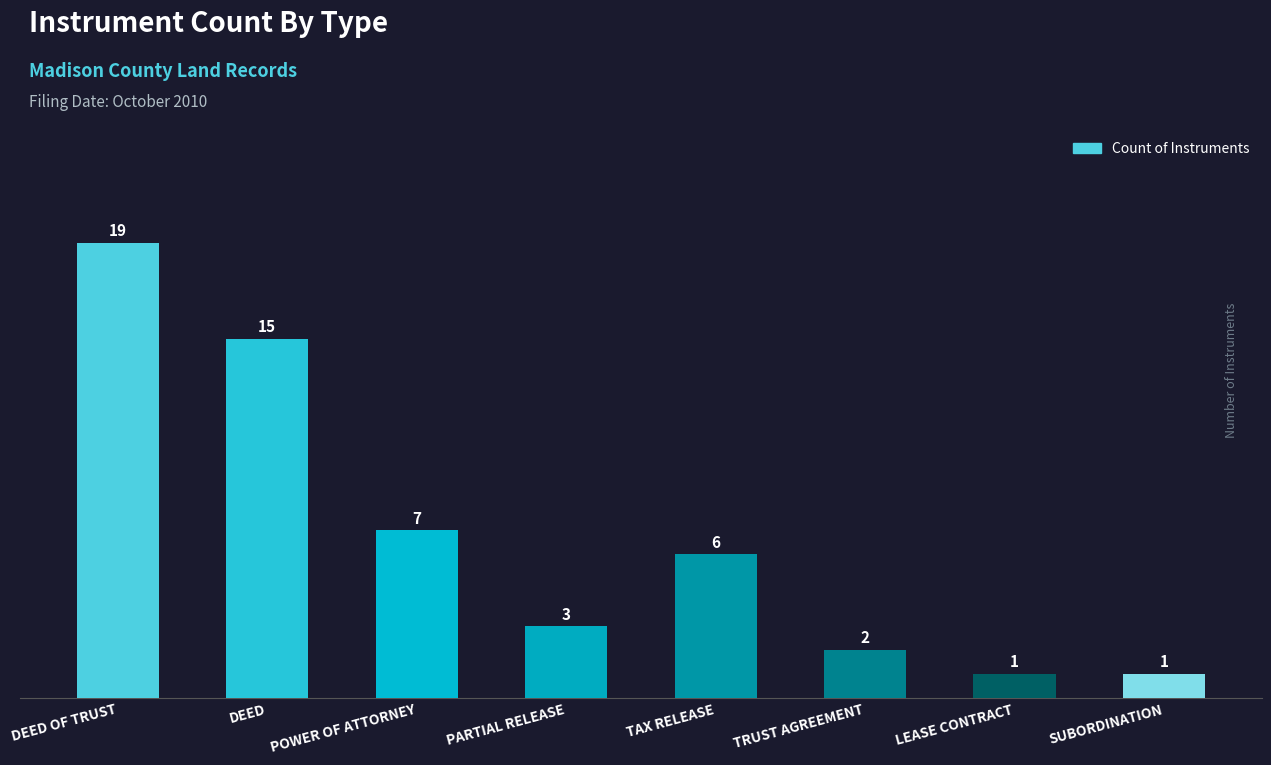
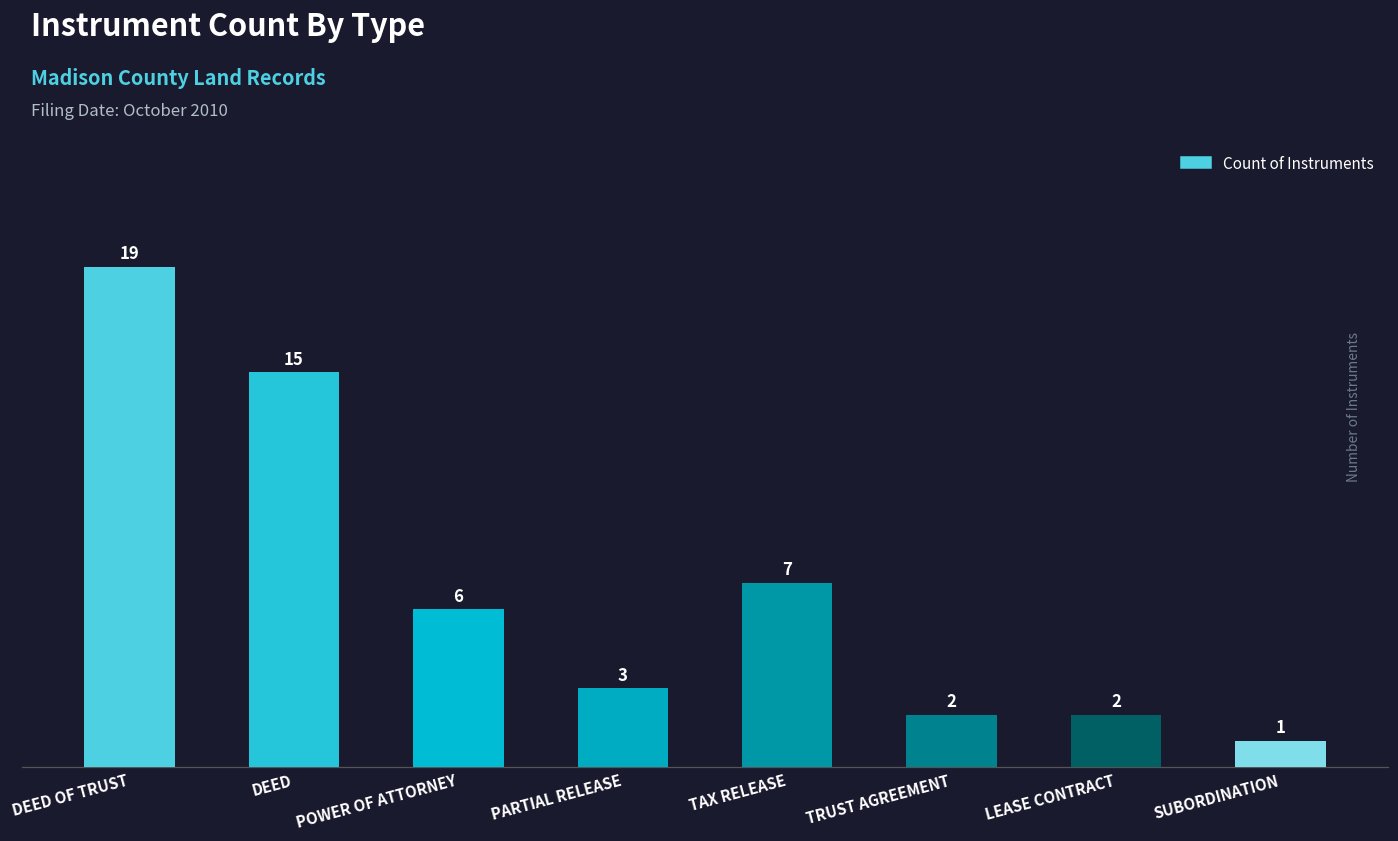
POWER OF ATTORNEY: 7 -> 6
TAX RELEASE: 6 -> 7
LEASE CONTRACT: 1 -> 2
